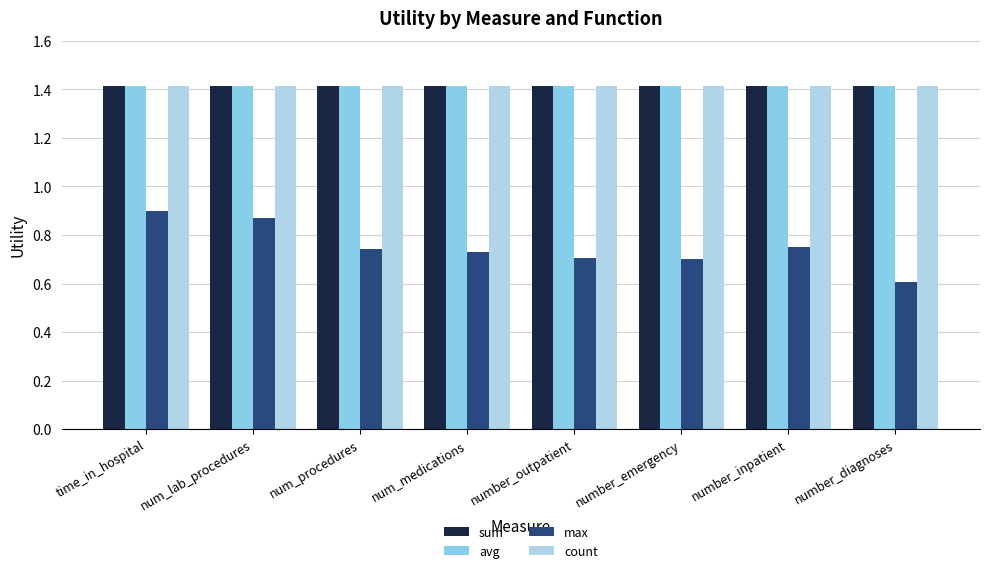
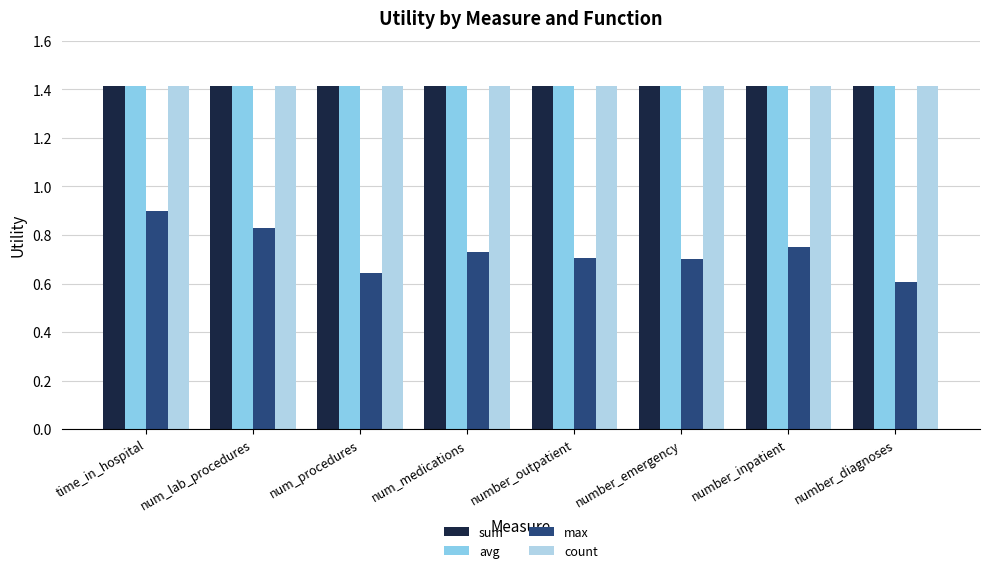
max, num_lab_procedures: 0.87 -> 0.83
max, num_procedures: 0.74 -> 0.64
